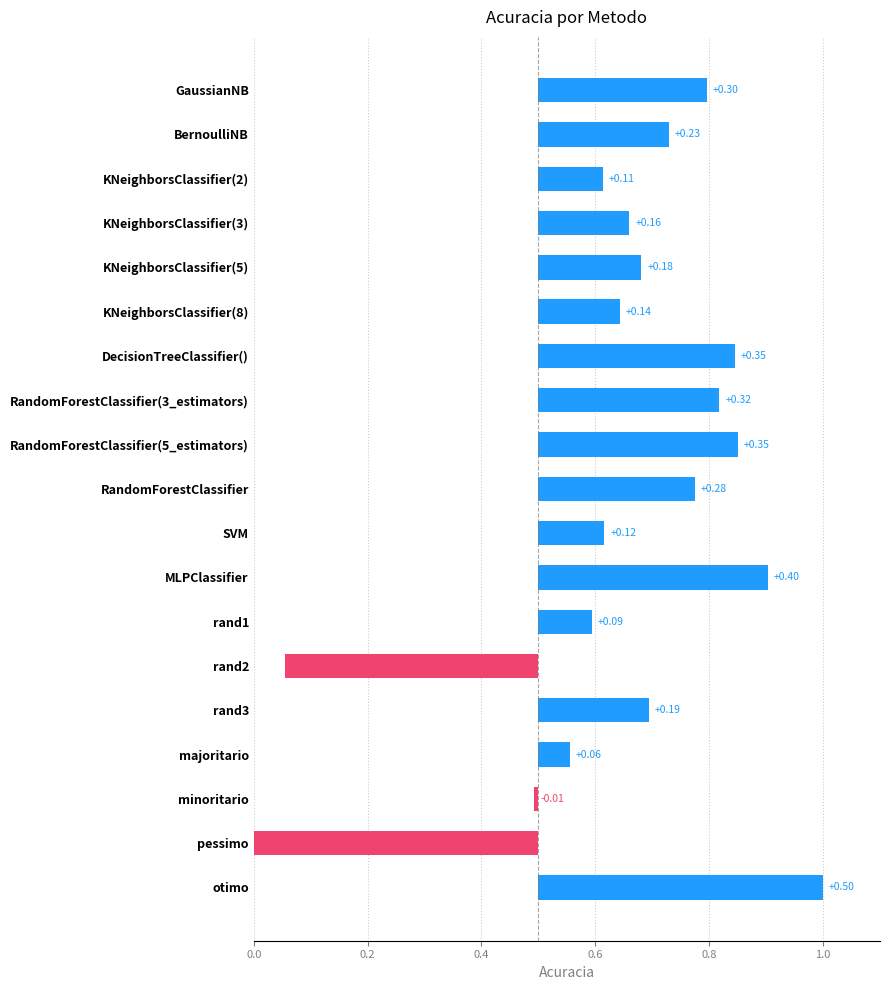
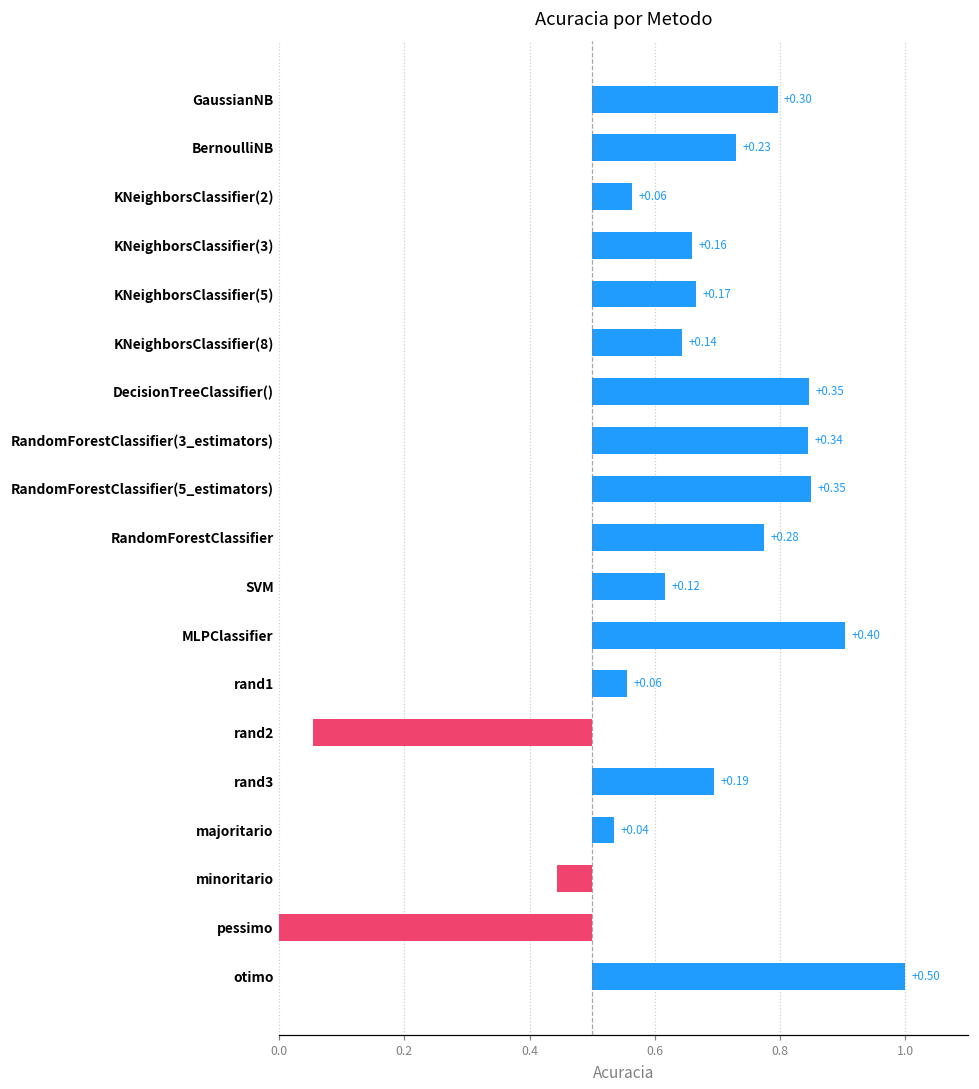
KNeighborsClassifier(2): +0.11 -> +0.06
KNeighborsClassifier(5): +0.18 -> +0.17
RandomForestClassifier(3_estimators): +0.32 -> +0.34
rand1: +0.09 -> +0.06
majoritario: +0.06 -> +0.04
minoritario: 0.49 -> 0.44
